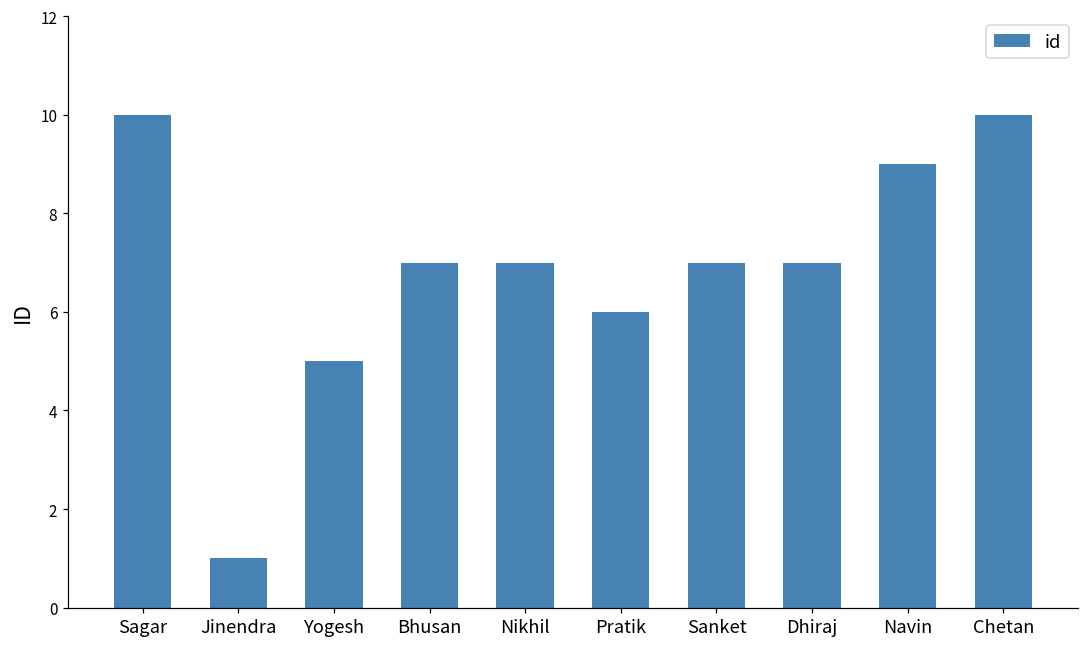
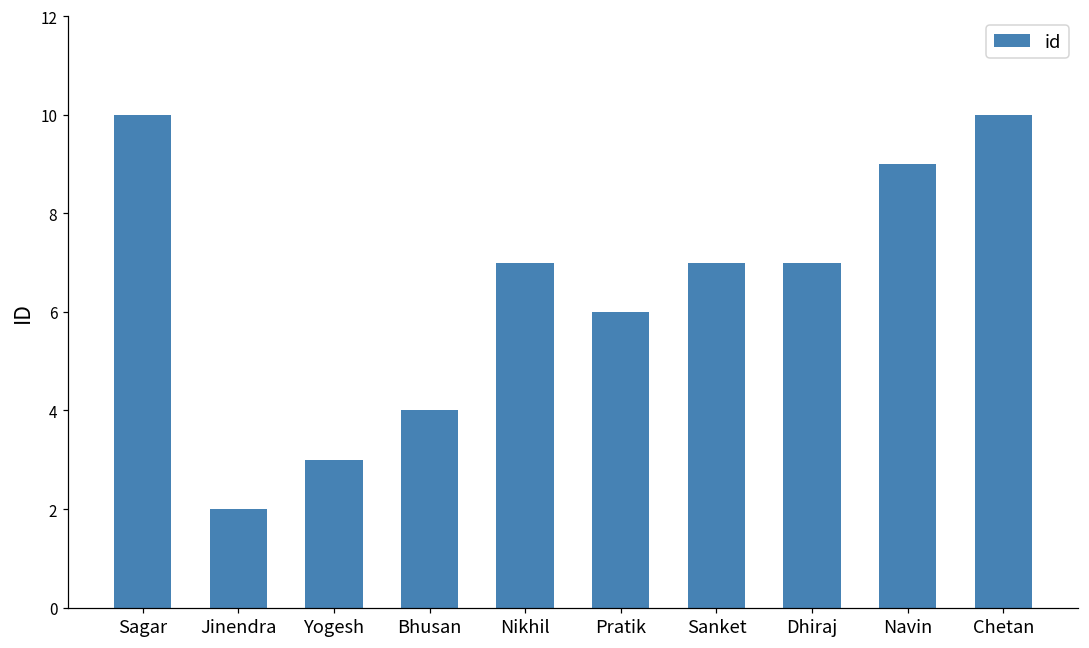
Jinendra: 1 -> 2
Yogesh: 5 -> 3
Bhusan: 7 -> 4
